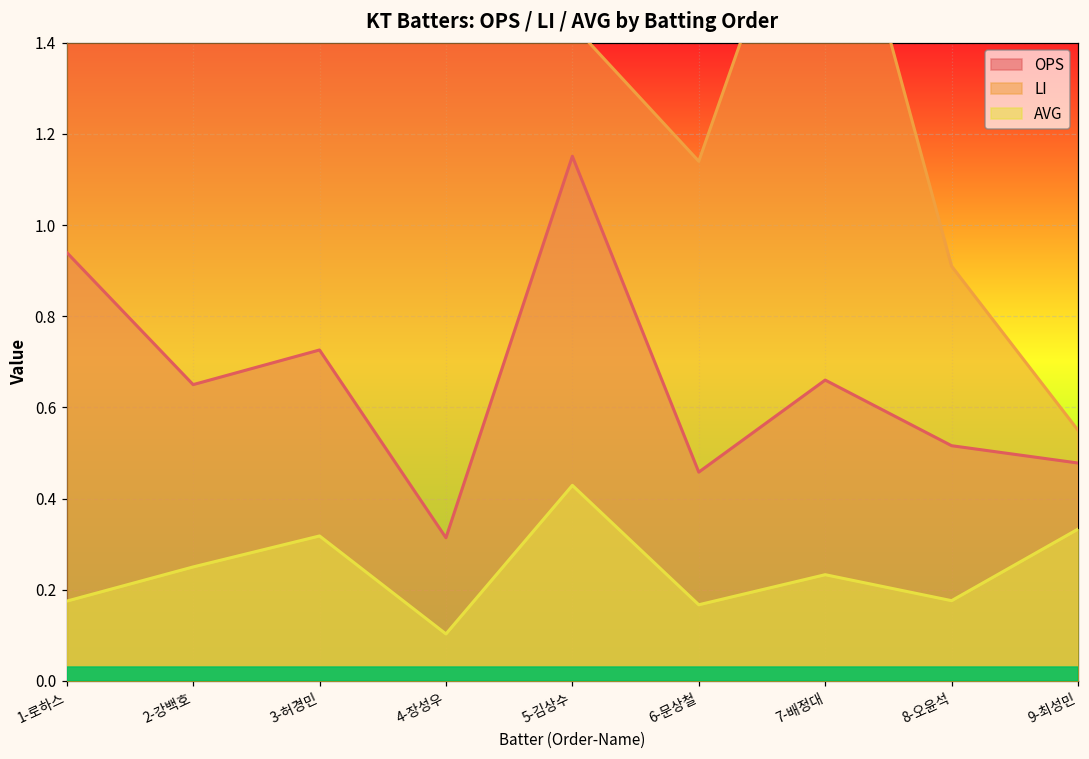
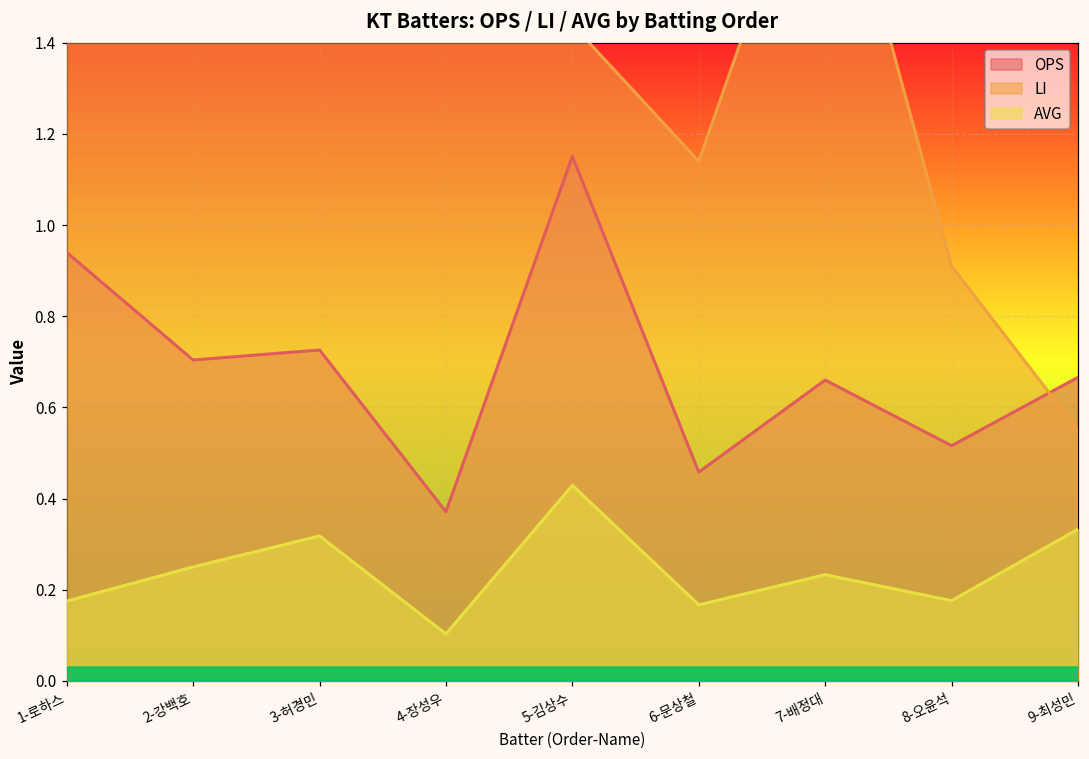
OPS, 2-강백호: 0.65 -> 0.70
OPS, 4-장성우: 0.31 -> 0.37
OPS, 9-최성민: 0.48 -> 0.67
